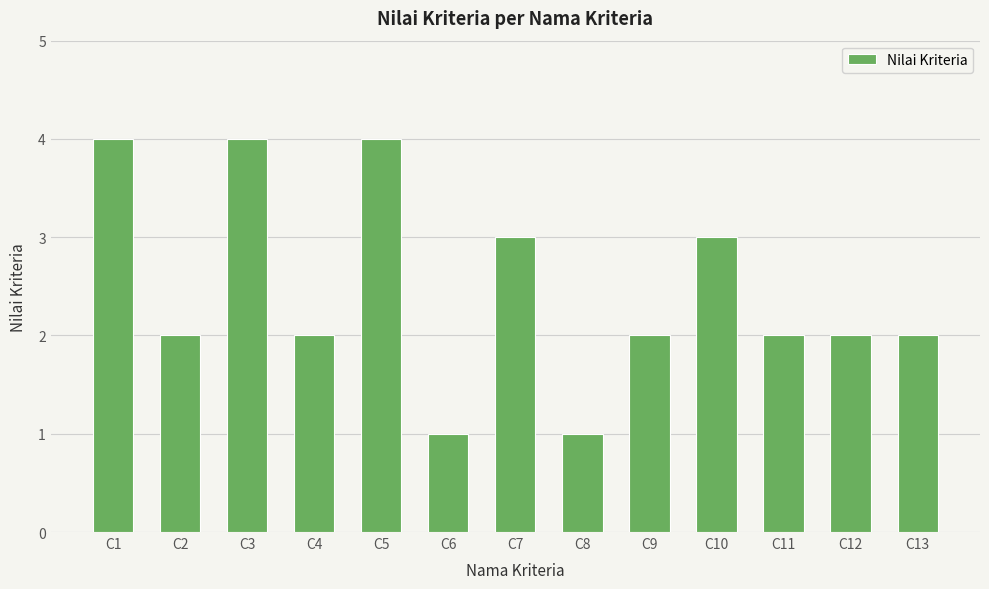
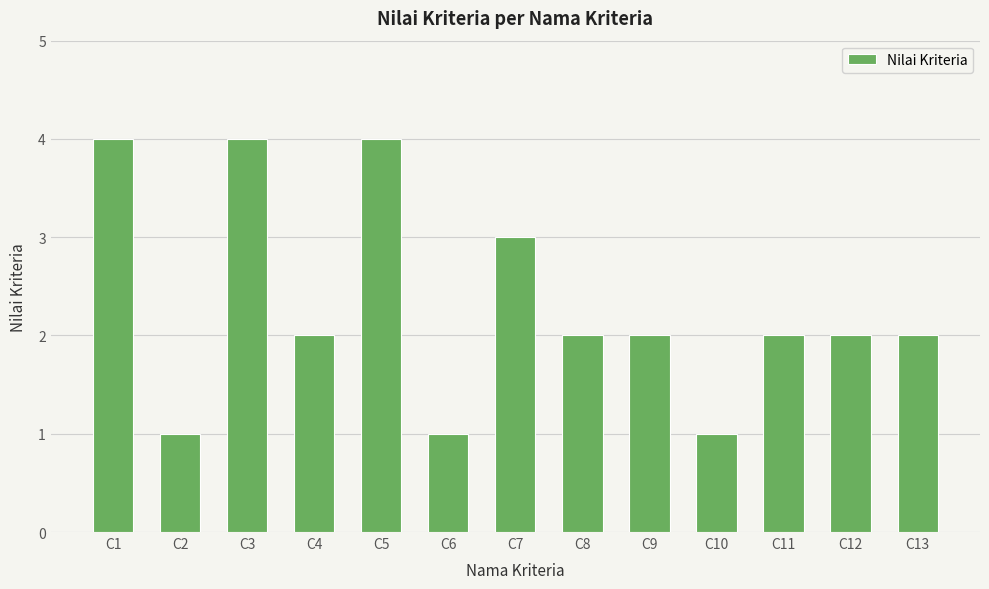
C2: 2 -> 1
C8: 1 -> 2
C10: 3 -> 1
